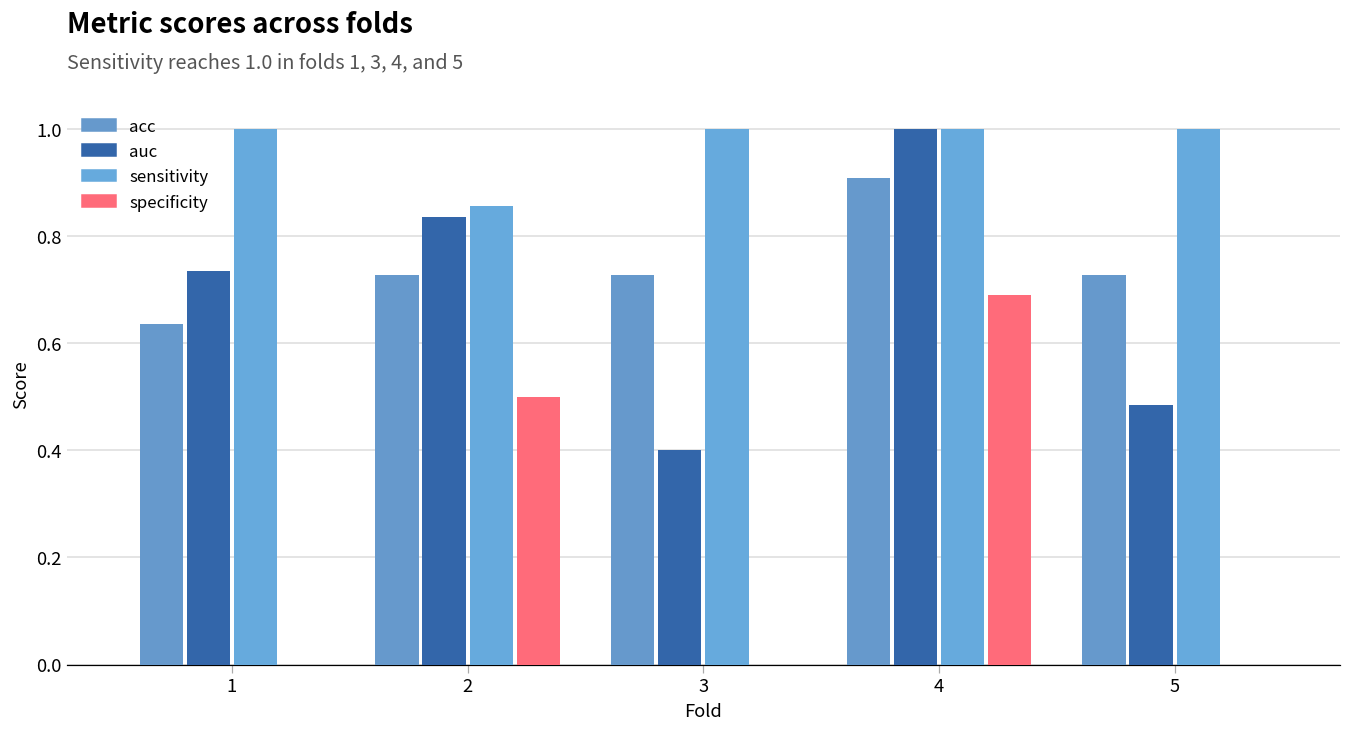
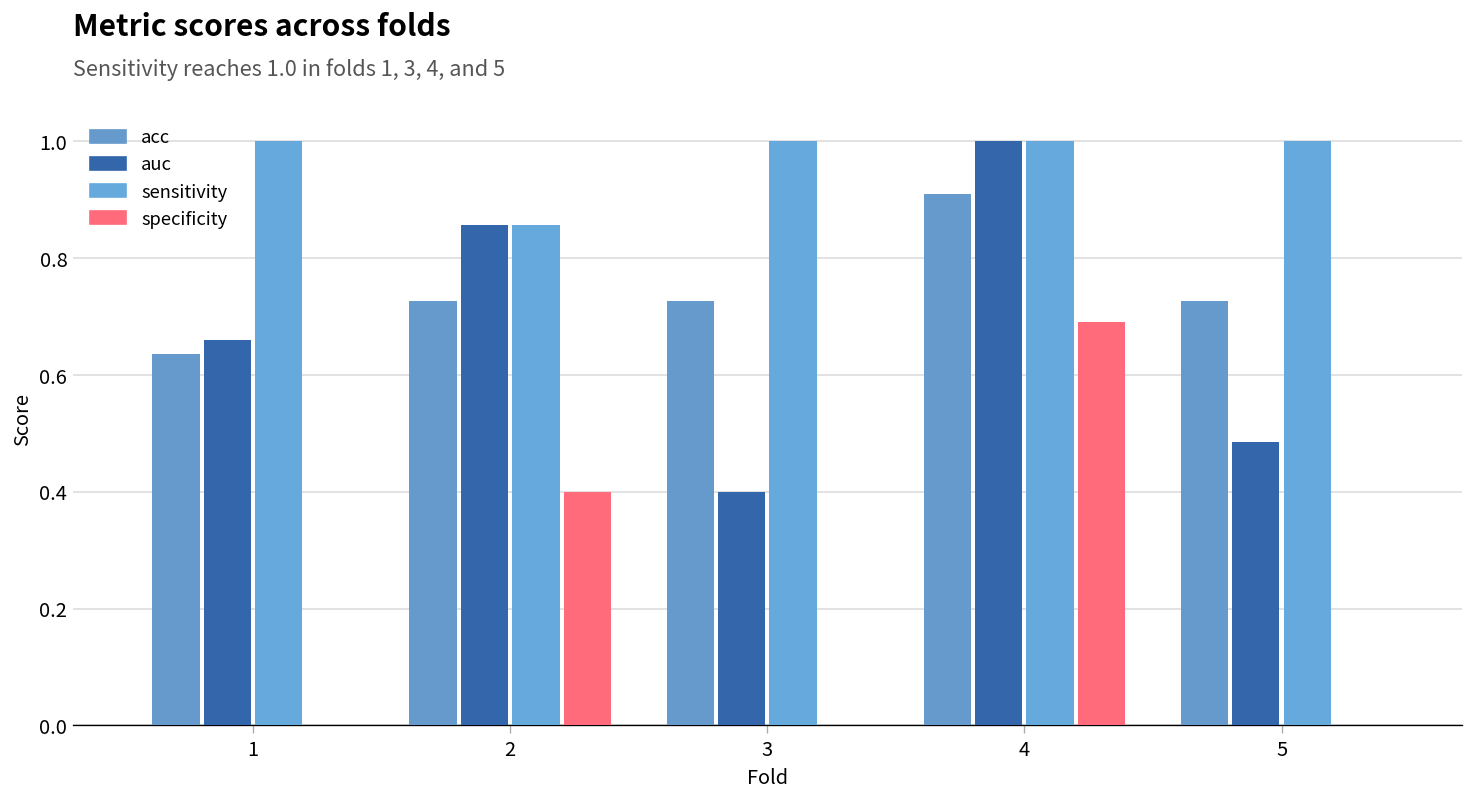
auc, 1: 0.73 -> 0.66
auc, 2: 0.84 -> 0.86
specificity, 2: 0.5 -> 0.4
